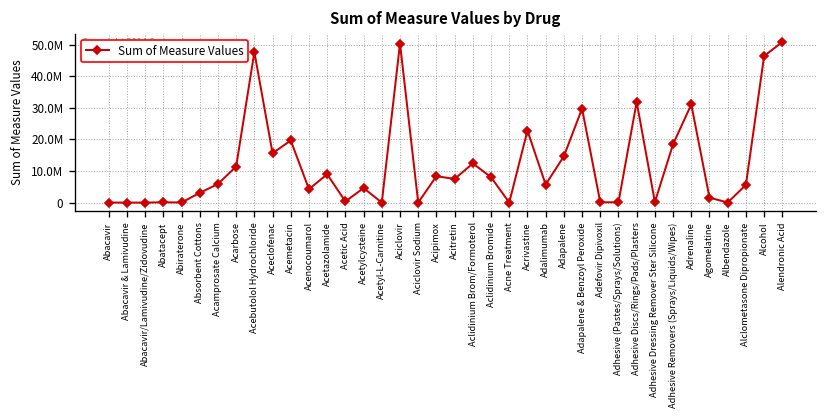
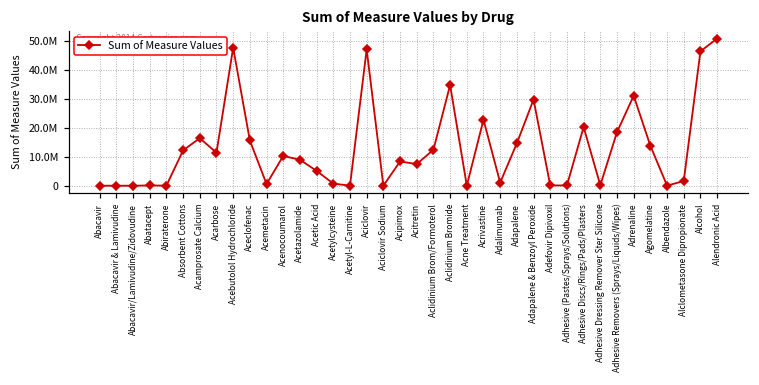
Absorbent Cottons: 3000000 -> 12000000
Acamprosate Calcium: 6000000 -> 16000000
Acemetacin: 20000000 -> 1000000
Acenocoumarol: 4000000 -> 10000000
Acetic Acid: 0 -> 5000000
Acetylcysteine: 5000000 -> 1000000
Aciclovir: 50000000 -> 47000000
Aclidinium Bromide: 8000000 -> 35000000
Adalimumab: 6000000 -> 1000000
Adhesive Discs/Rings/Pads/Plasters: 32000000 -> 20000000
Agomelatine: 2000000 -> 14000000
Alclometasone Dipropionate: 6000000 -> 2000000
